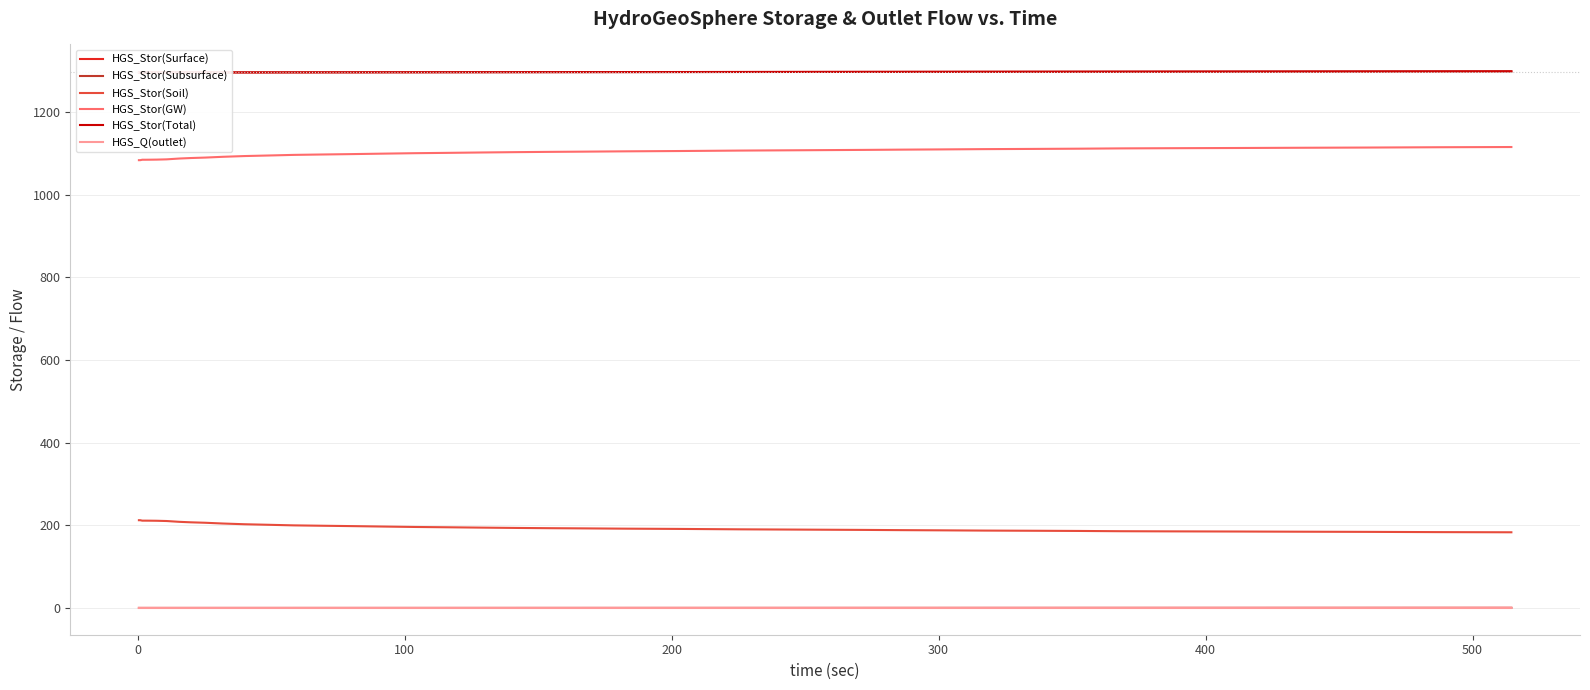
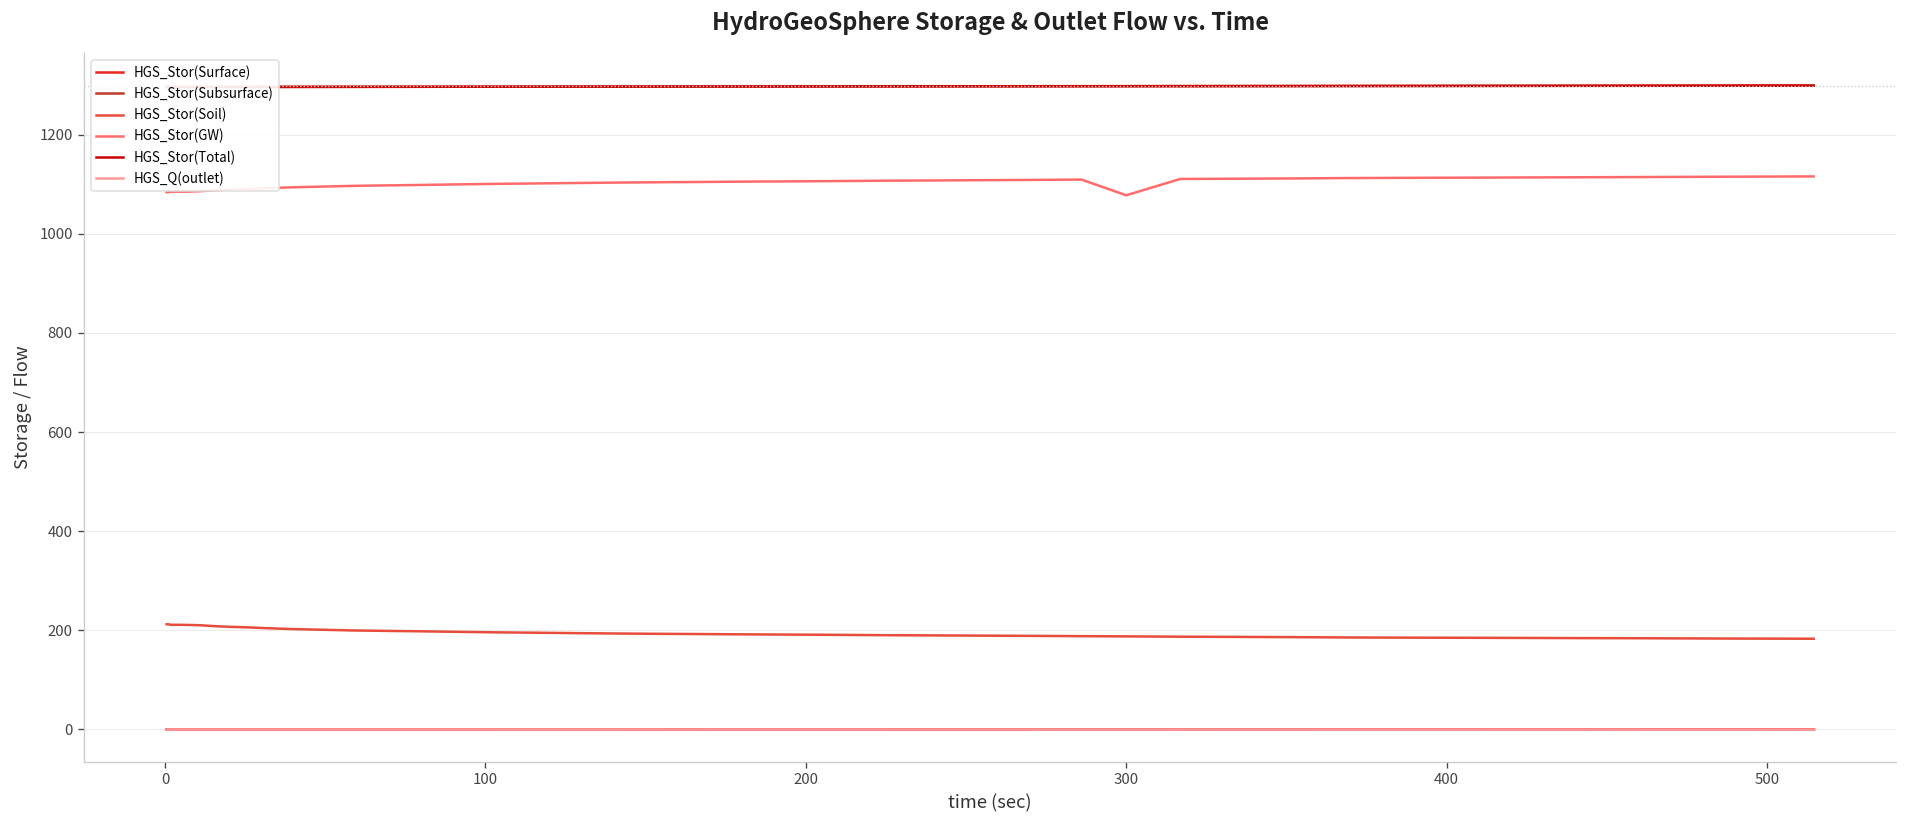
HGS_Stor(GW), 300: 1110 -> 1080
